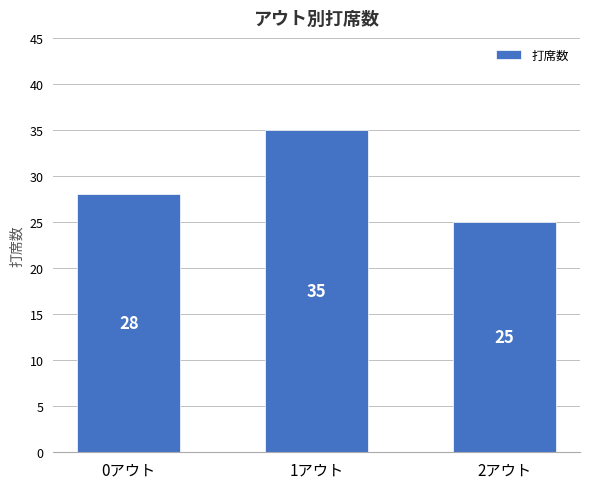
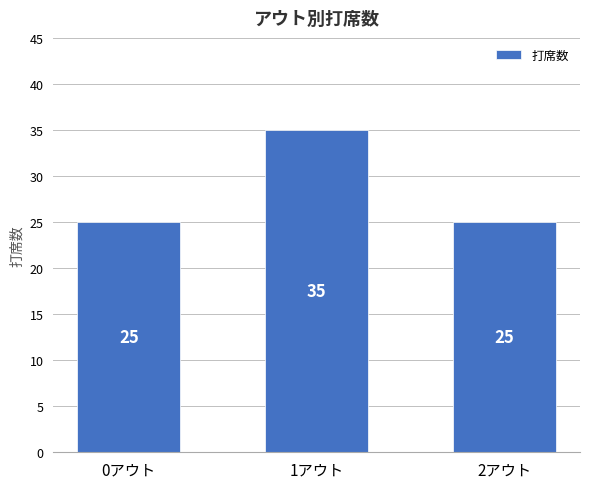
0アウト: 28 -> 25
